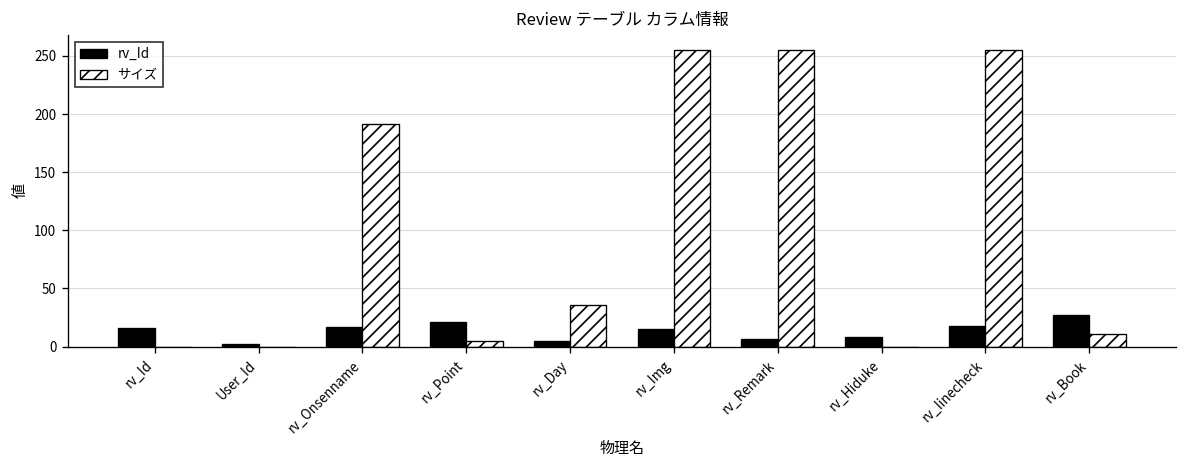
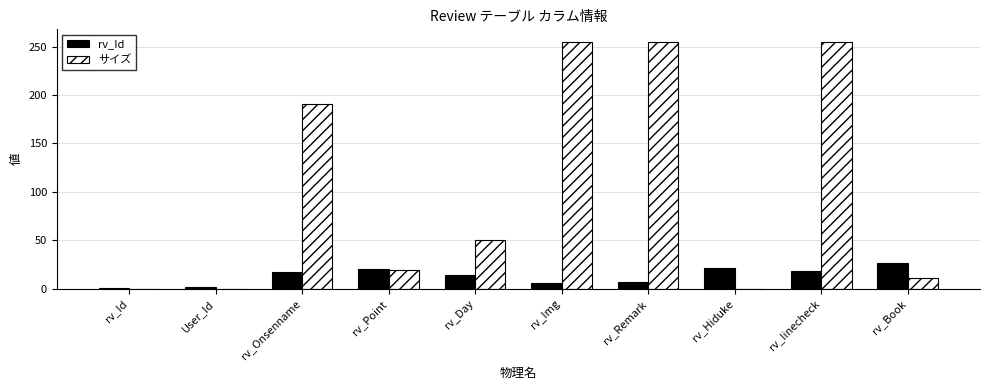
rv_Id, rv_Id: 20 -> 0
サイズ, rv_Point: 10 -> 20
rv_Id, rv_Day: 5 -> 14
サイズ, rv_Day: 40 -> 50
rv_Id, rv_Img: 20 -> 10
rv_Id, rv_Hiduke: 10 -> 20
